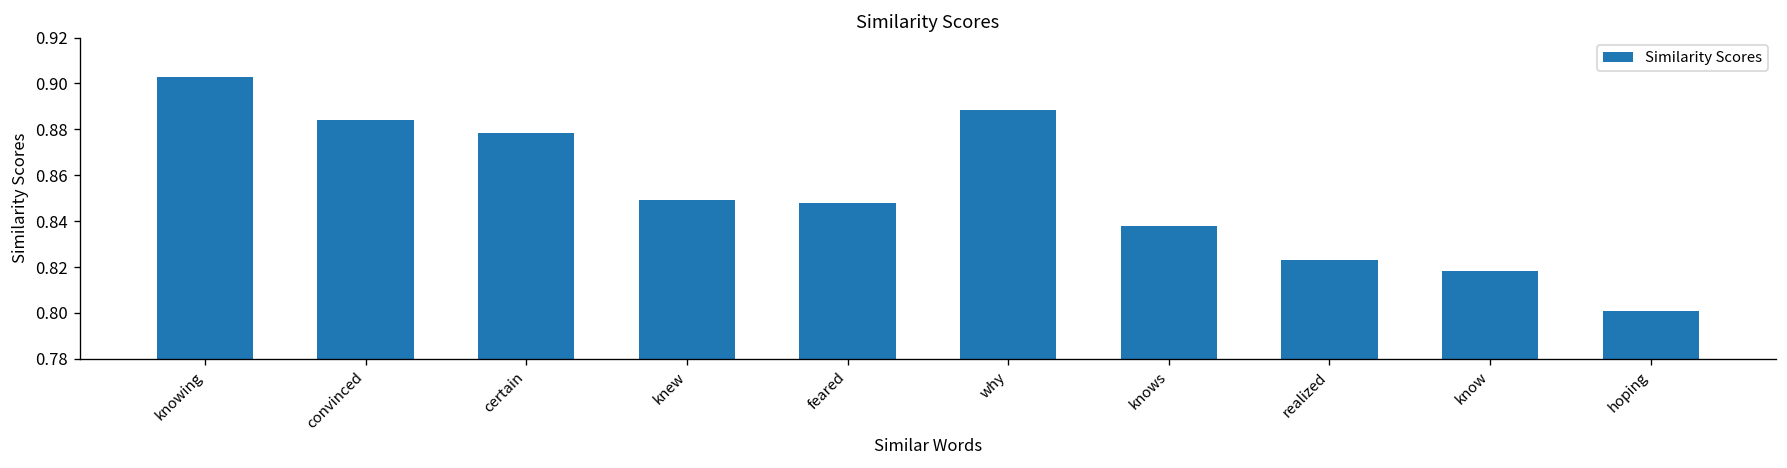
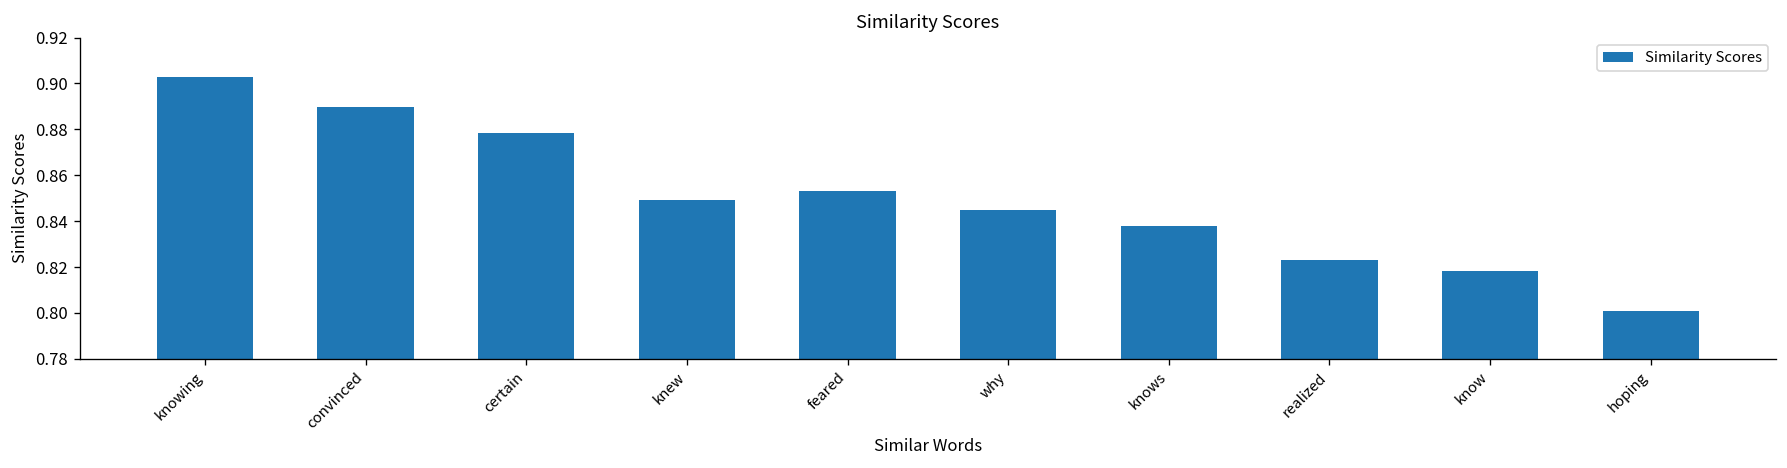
convinced: 0.884 -> 0.890
feared: 0.848 -> 0.853
why: 0.888 -> 0.845
